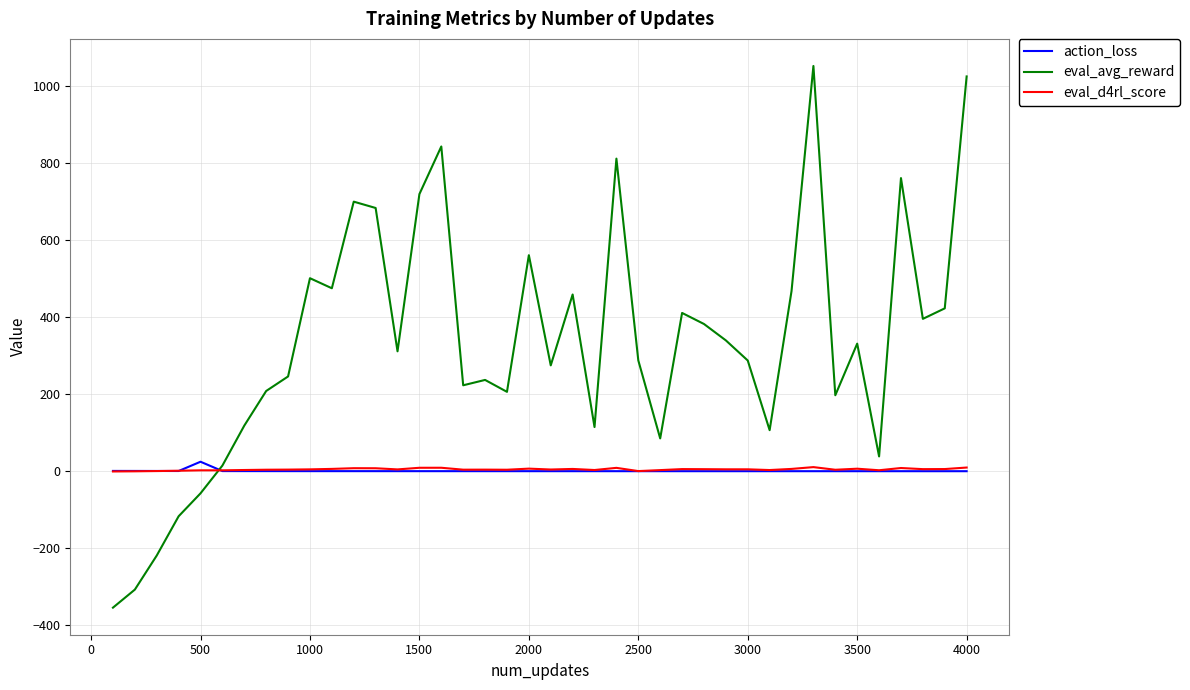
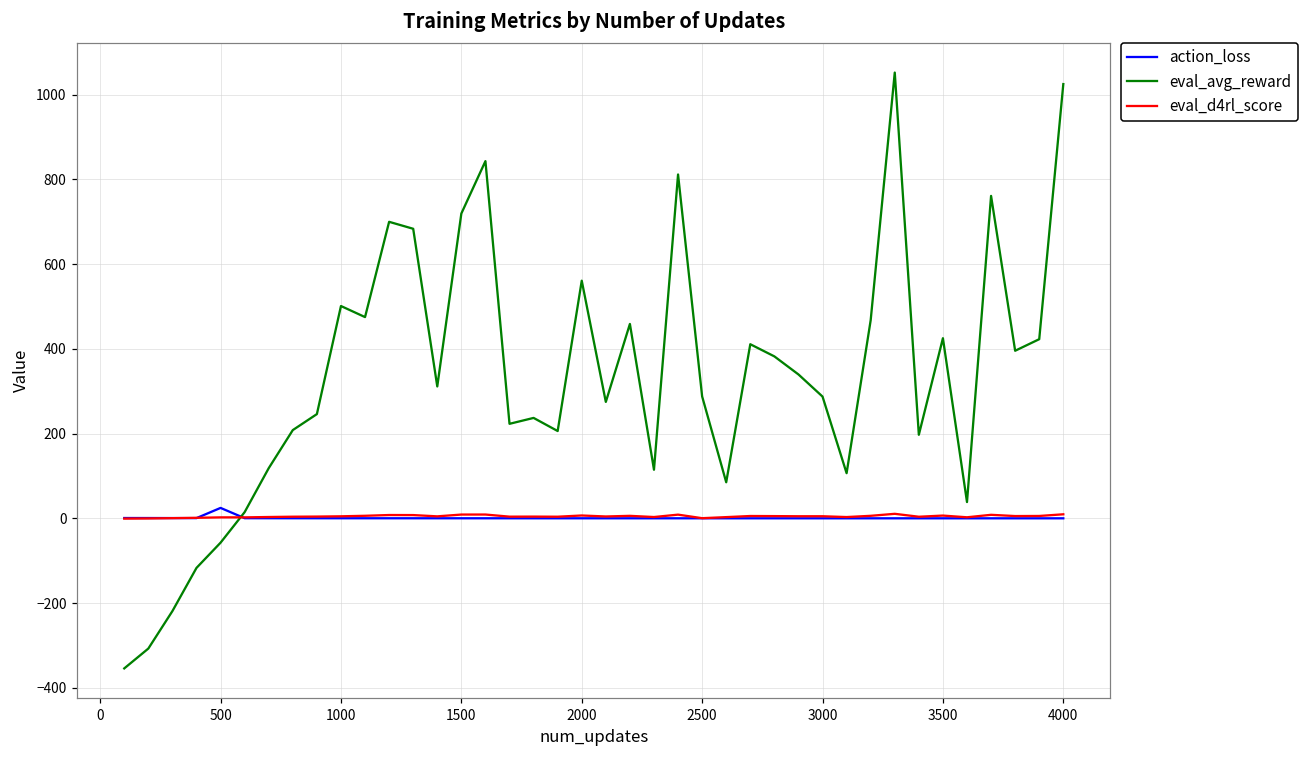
eval_avg_reward, 3500: 330 -> 430
